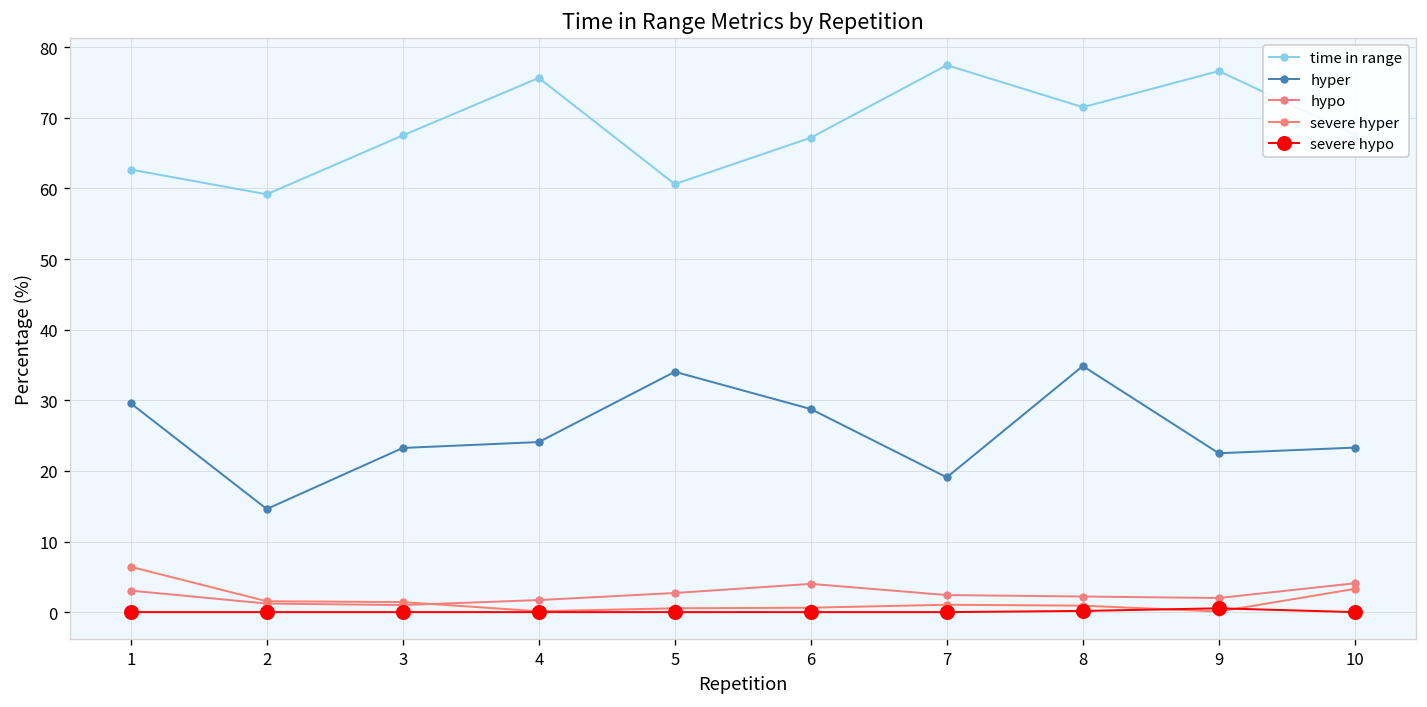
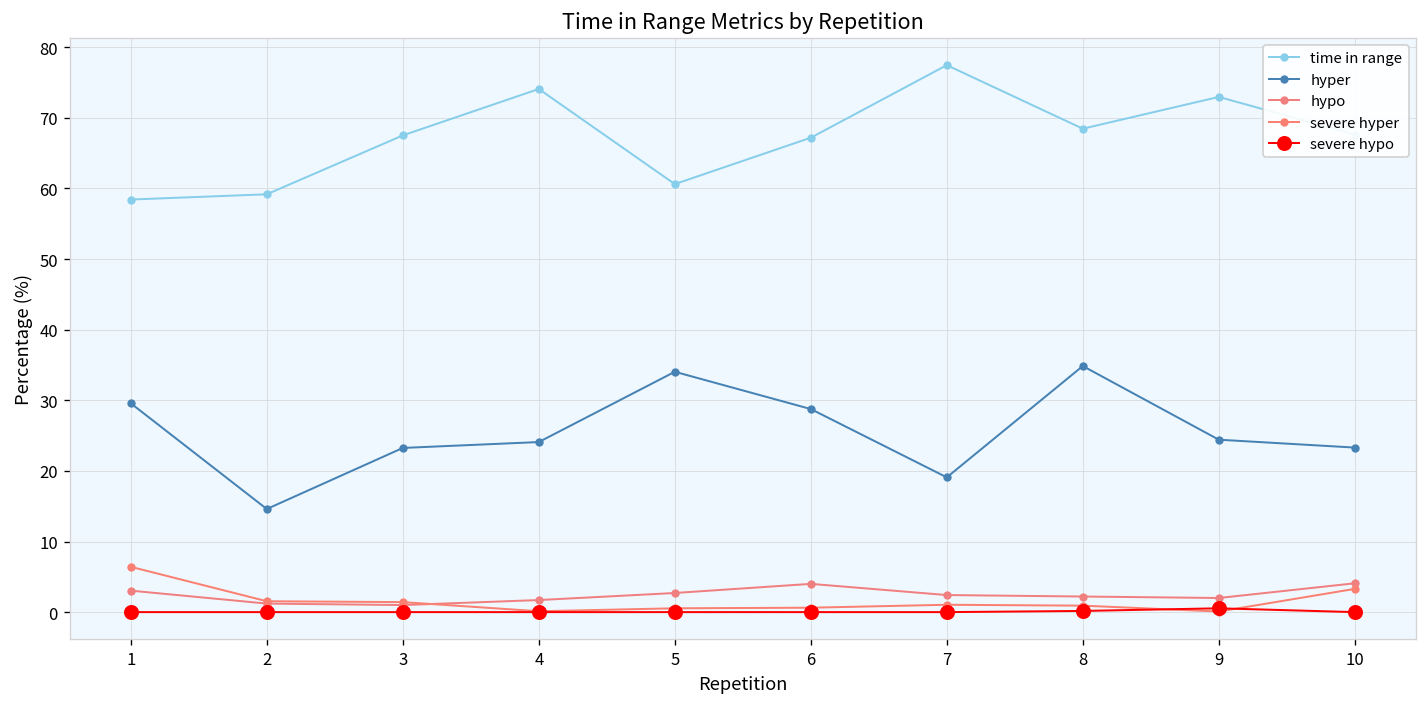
time in range, 1: 63 -> 58
time in range, 4: 76 -> 74
time in range, 8: 72 -> 68
time in range, 9: 77 -> 73
hyper, 9: 22 -> 24
